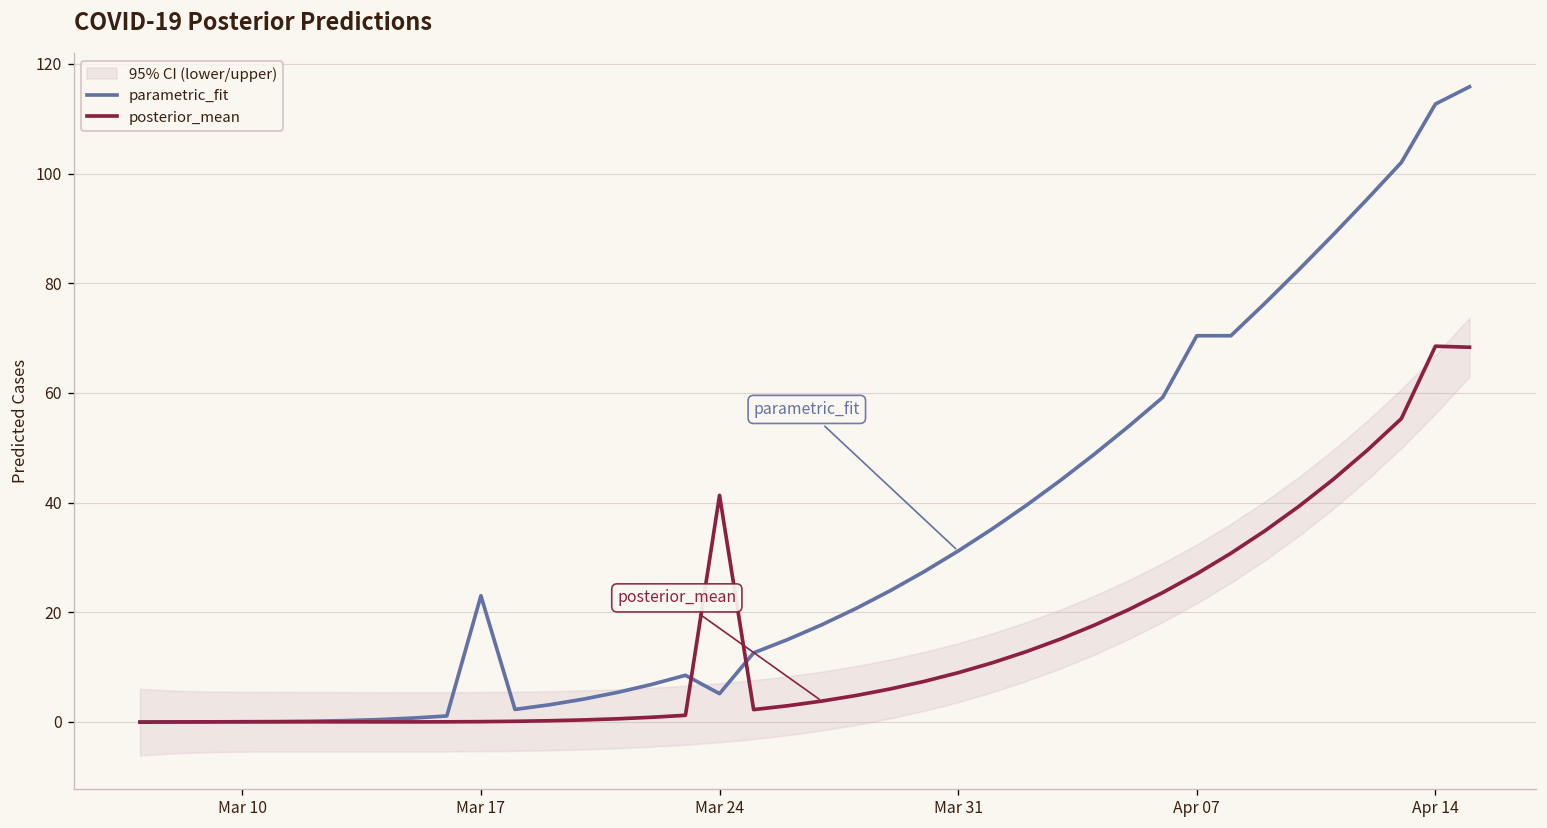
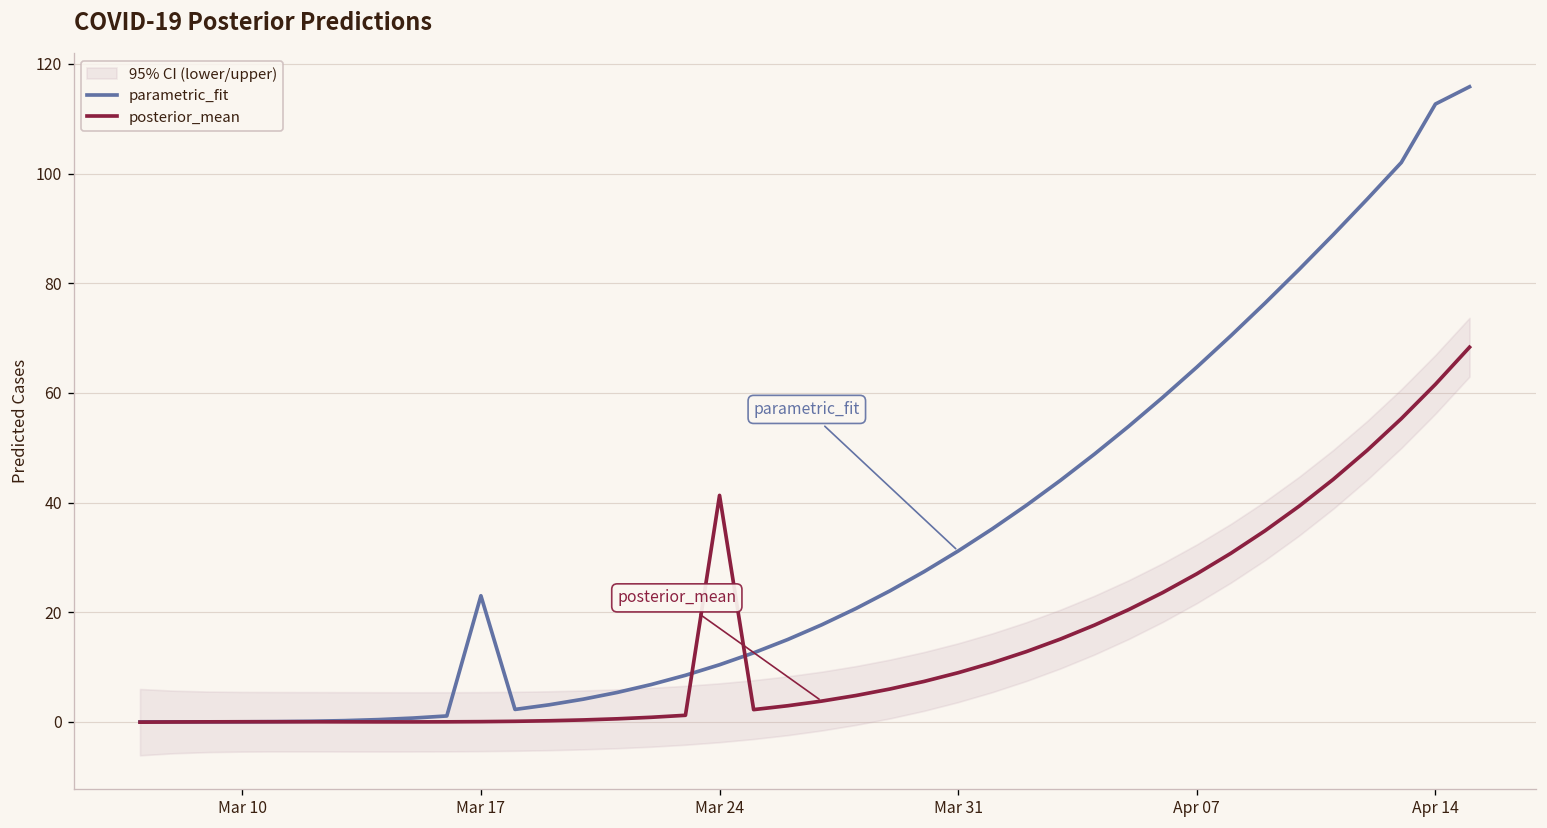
parametric_fit, Mar 24: 5 -> 10
parametric_fit, Apr 07: 70 -> 65
posterior_mean, Apr 14: 69 -> 62
